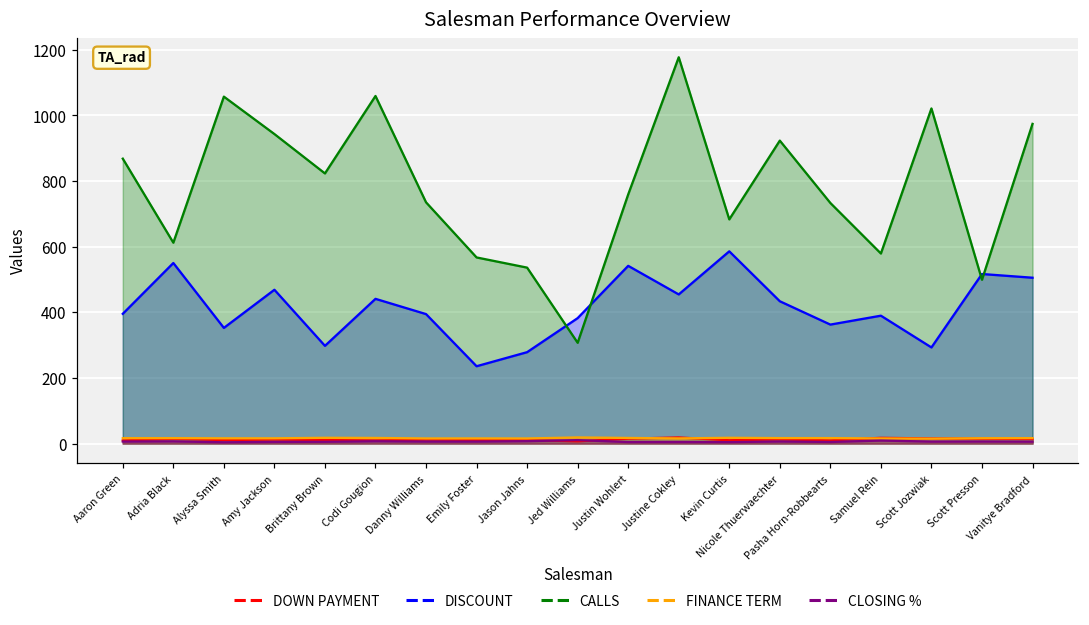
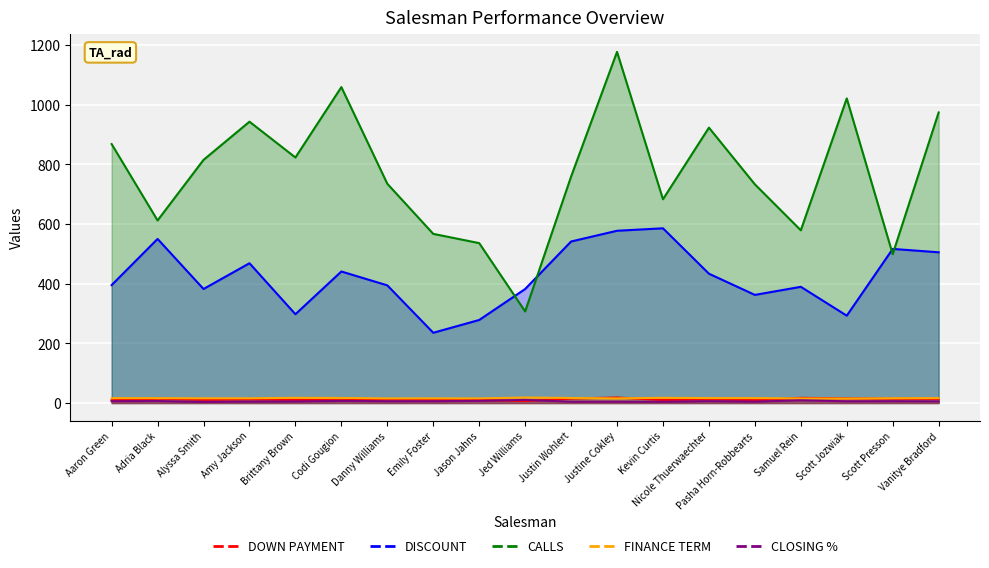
DISCOUNT, Alyssa Smith: 350 -> 380
CALLS, Alyssa Smith: 1060 -> 820
DISCOUNT, Justine Cokley: 450 -> 580
